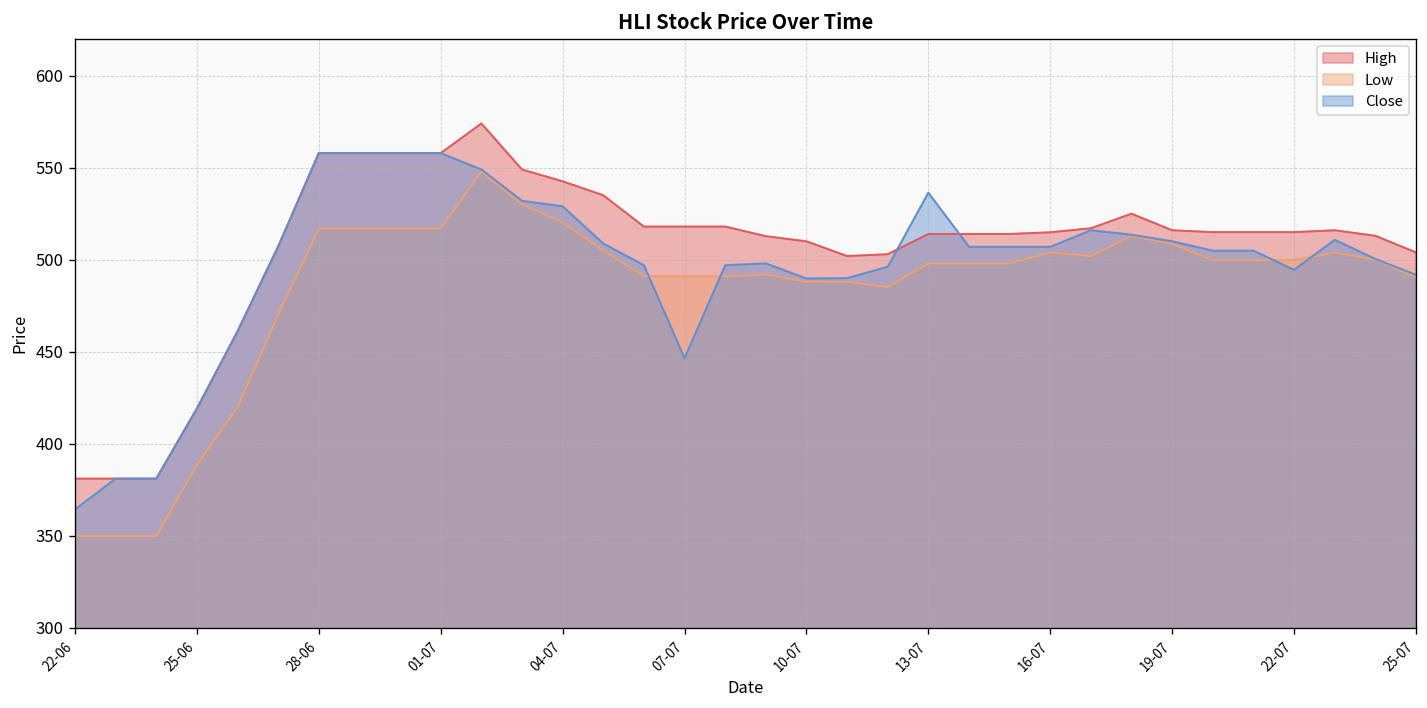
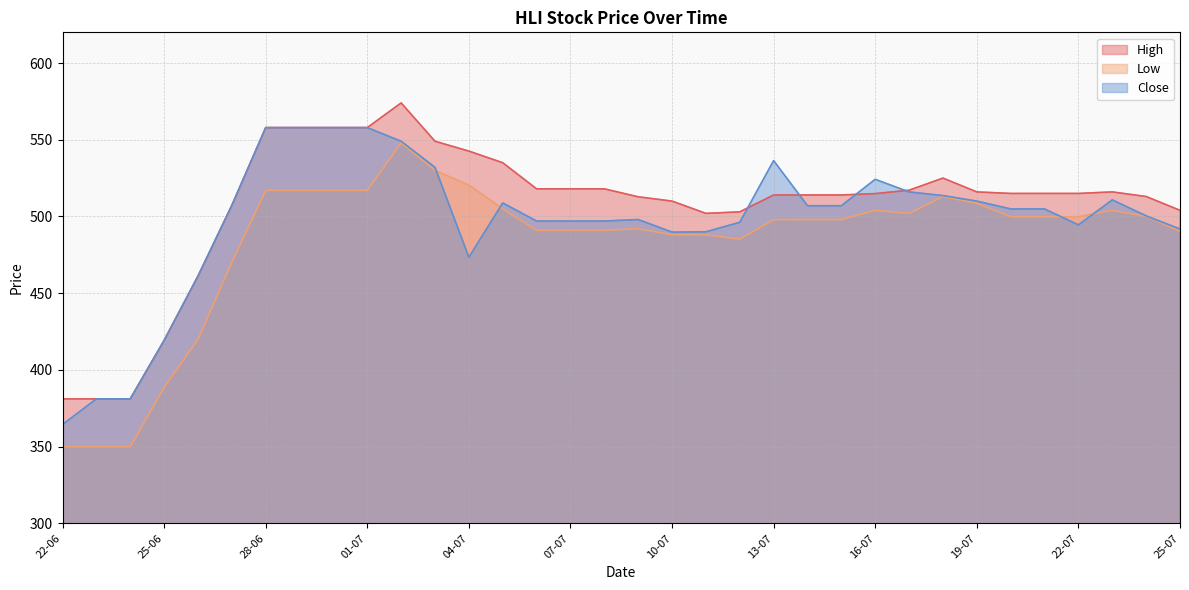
Close, 04-07: 529 -> 473
Close, 07-07: 447 -> 497
Close, 16-07: 507 -> 524
